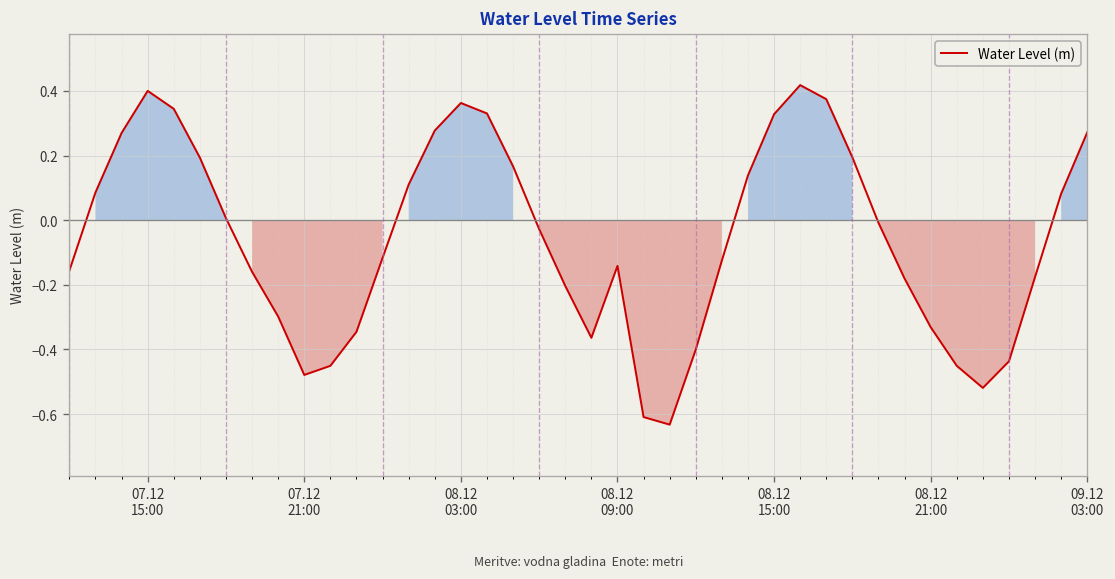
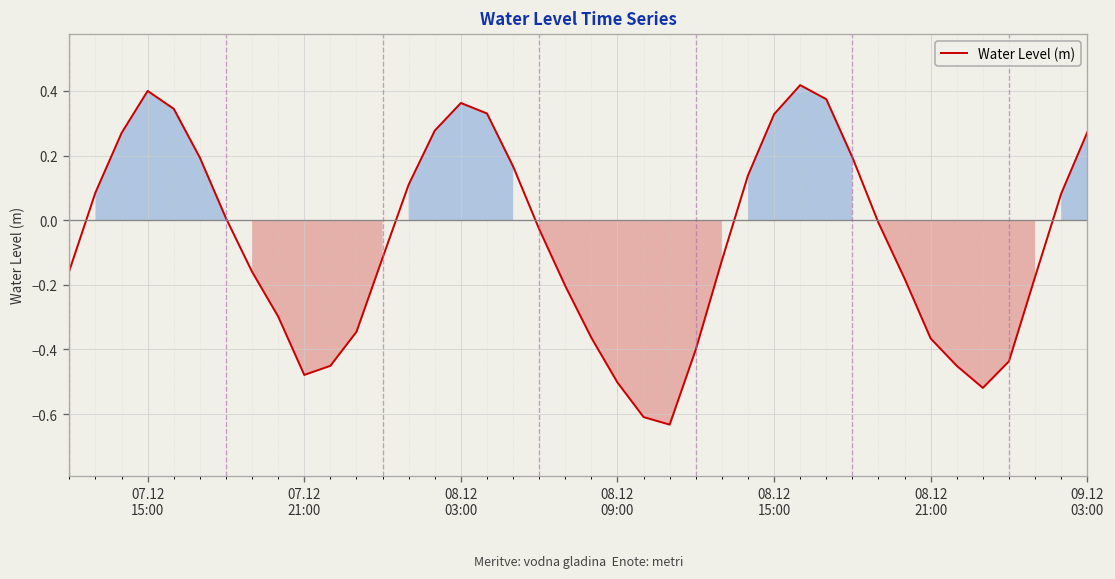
08.12 09:00: -0.14 -> -0.50
08.12 21:00: -0.33 -> -0.37
